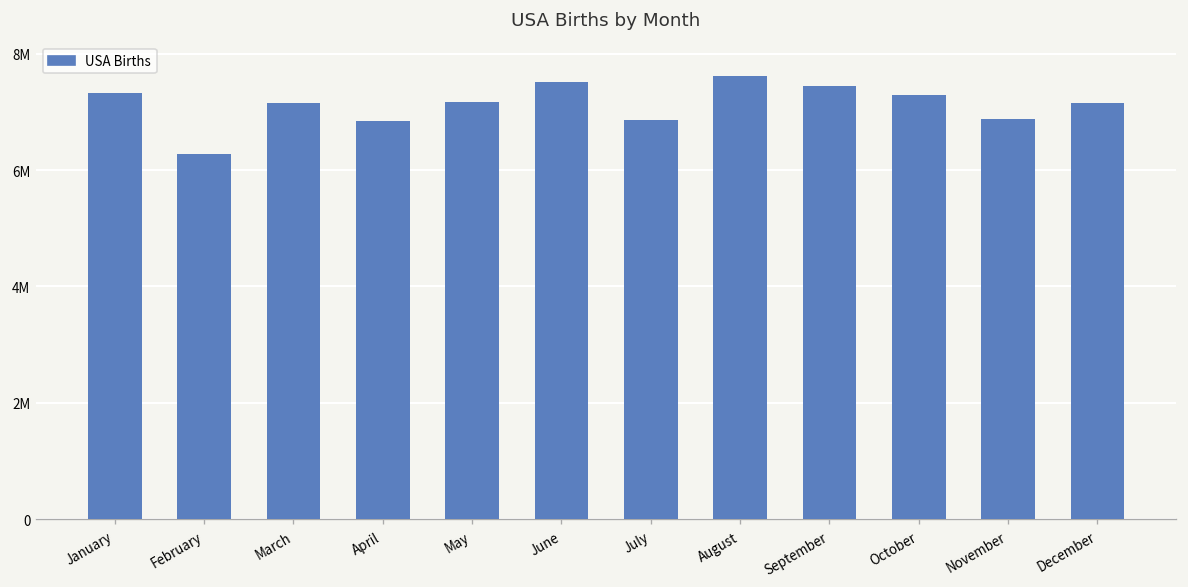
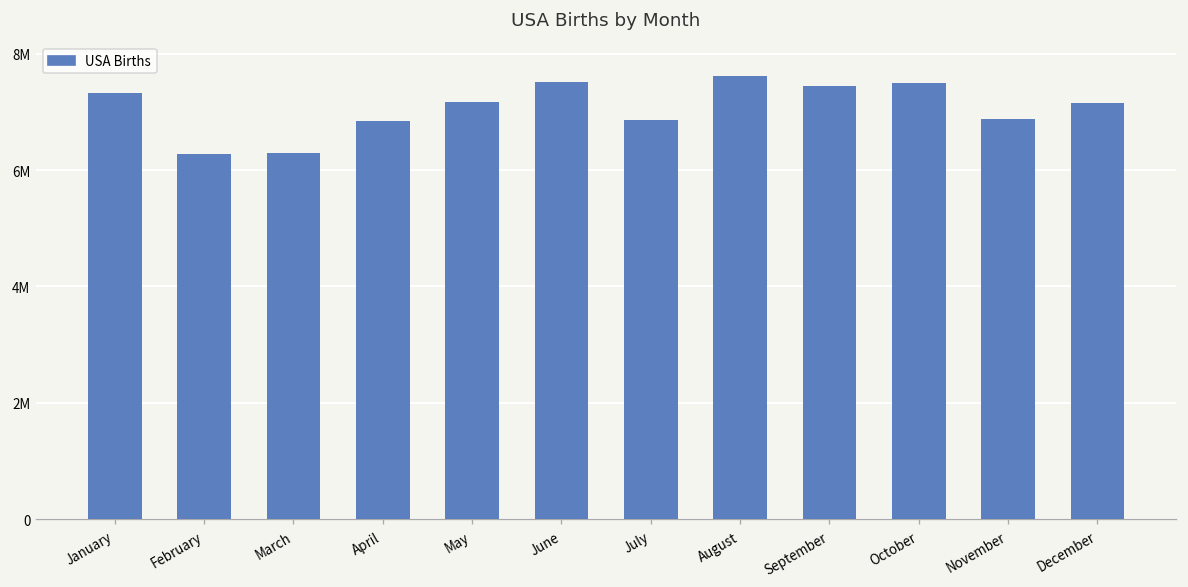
March: 7100000 -> 6300000
October: 7300000 -> 7500000
